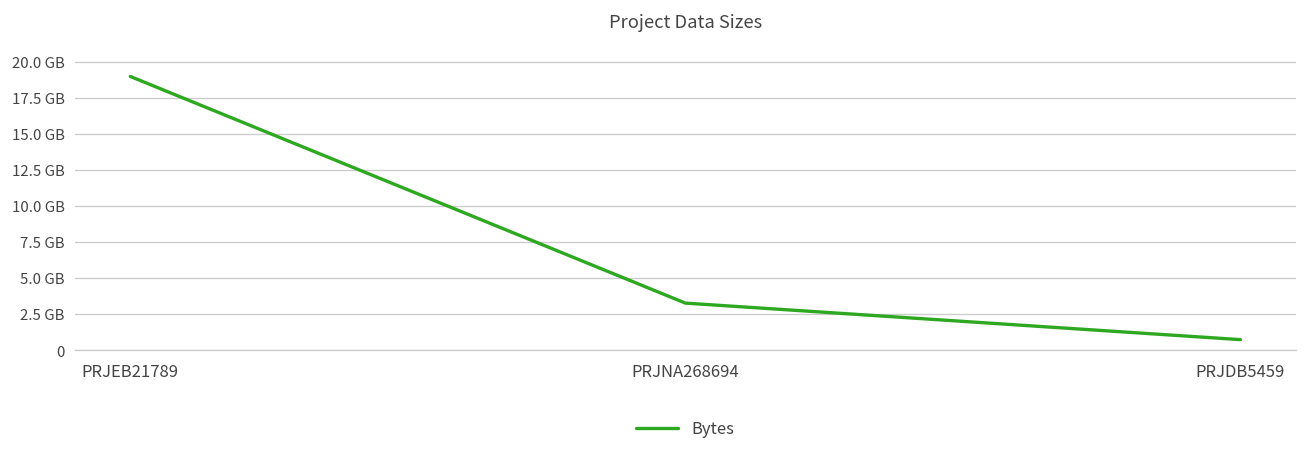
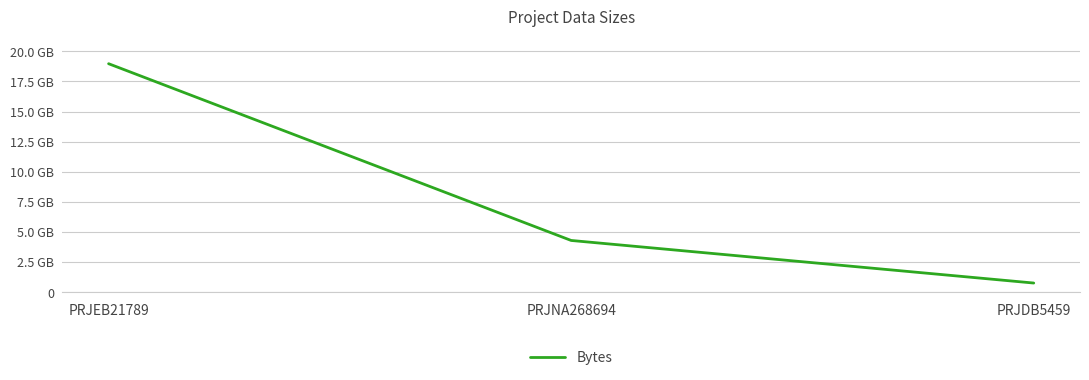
PRJNA268694: 3.3 GB -> 4.3 GB
